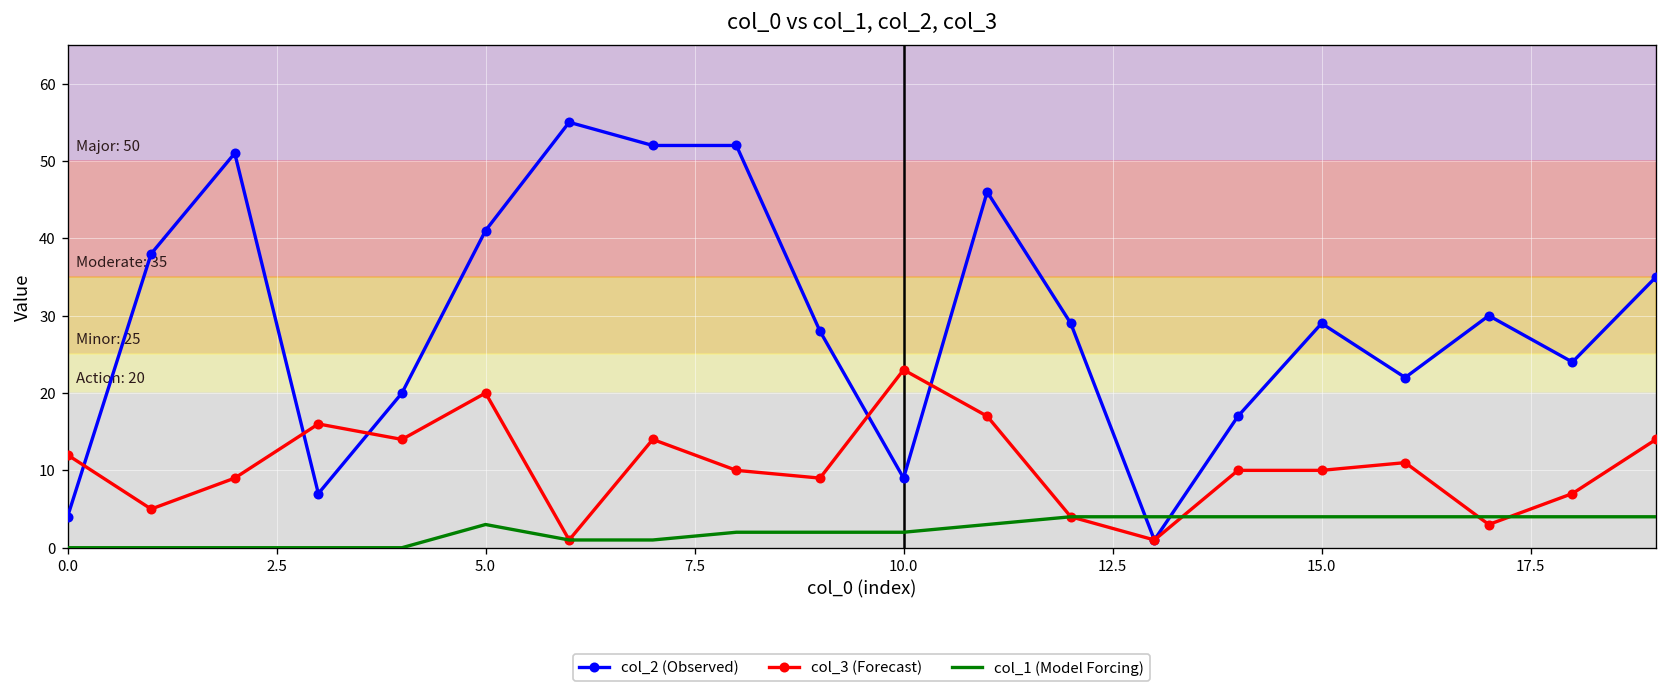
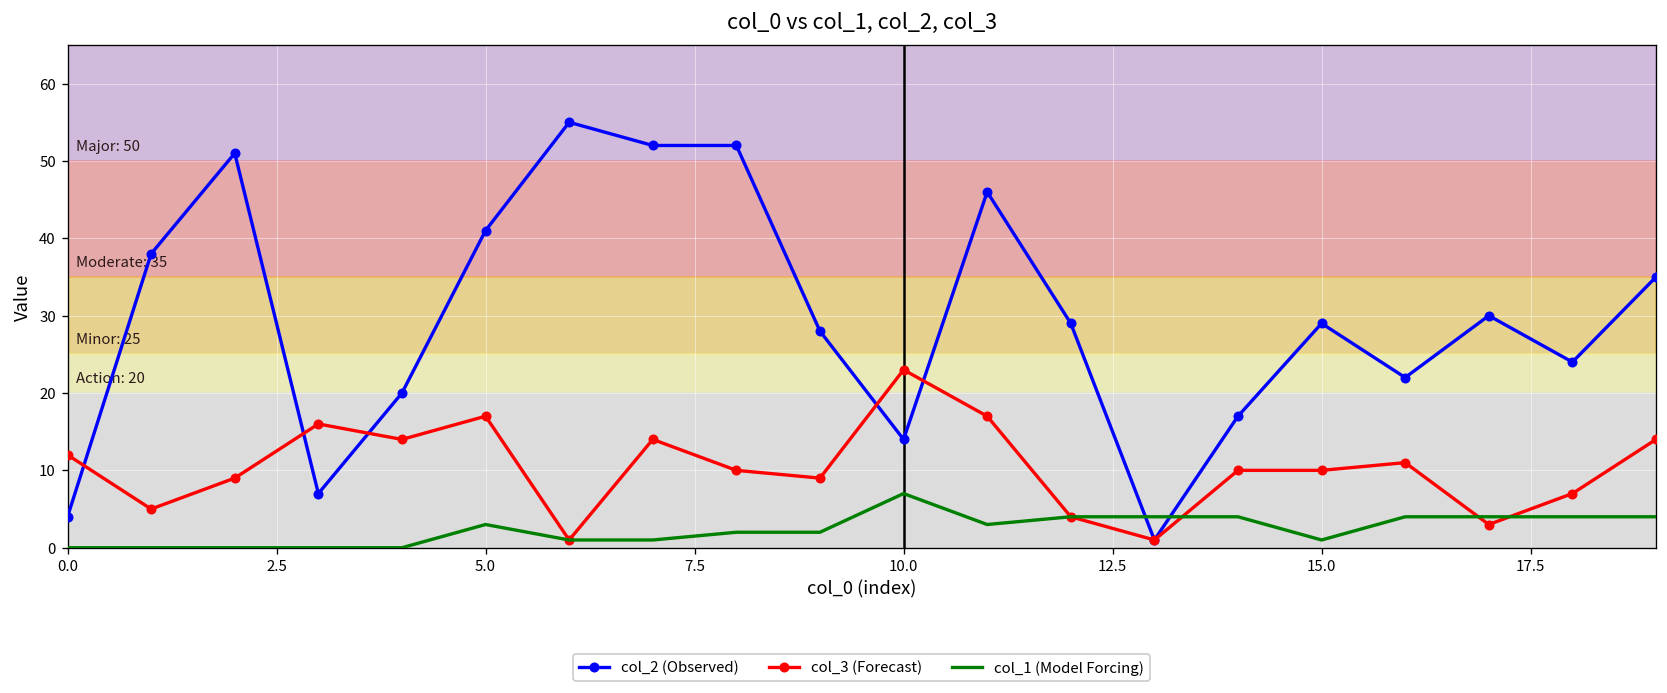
col_3 (Forecast), 5.0: 20 -> 17
col_2 (Observed), 10.0: 9 -> 14
col_1 (Model Forcing), 10.0: 2 -> 7
col_1 (Model Forcing), 15.0: 4 -> 1
